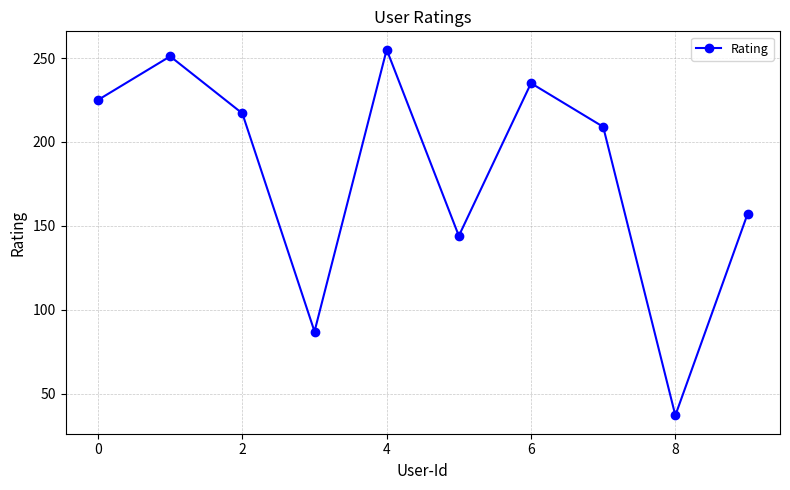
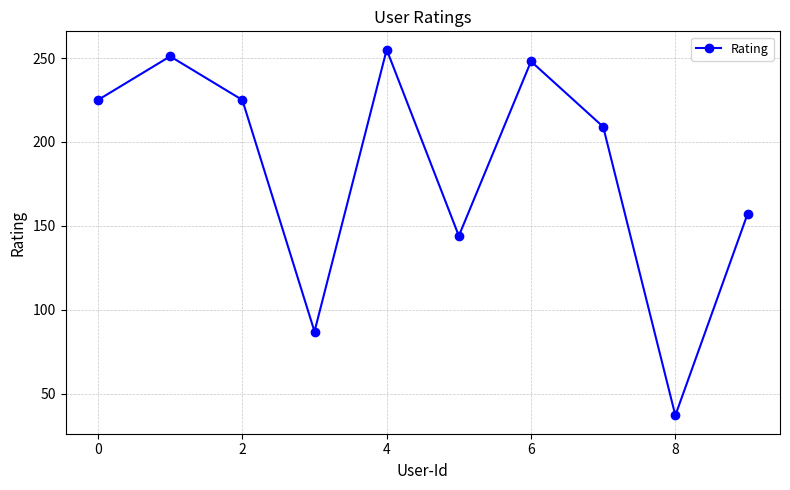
2: 217 -> 225
6: 235 -> 248
